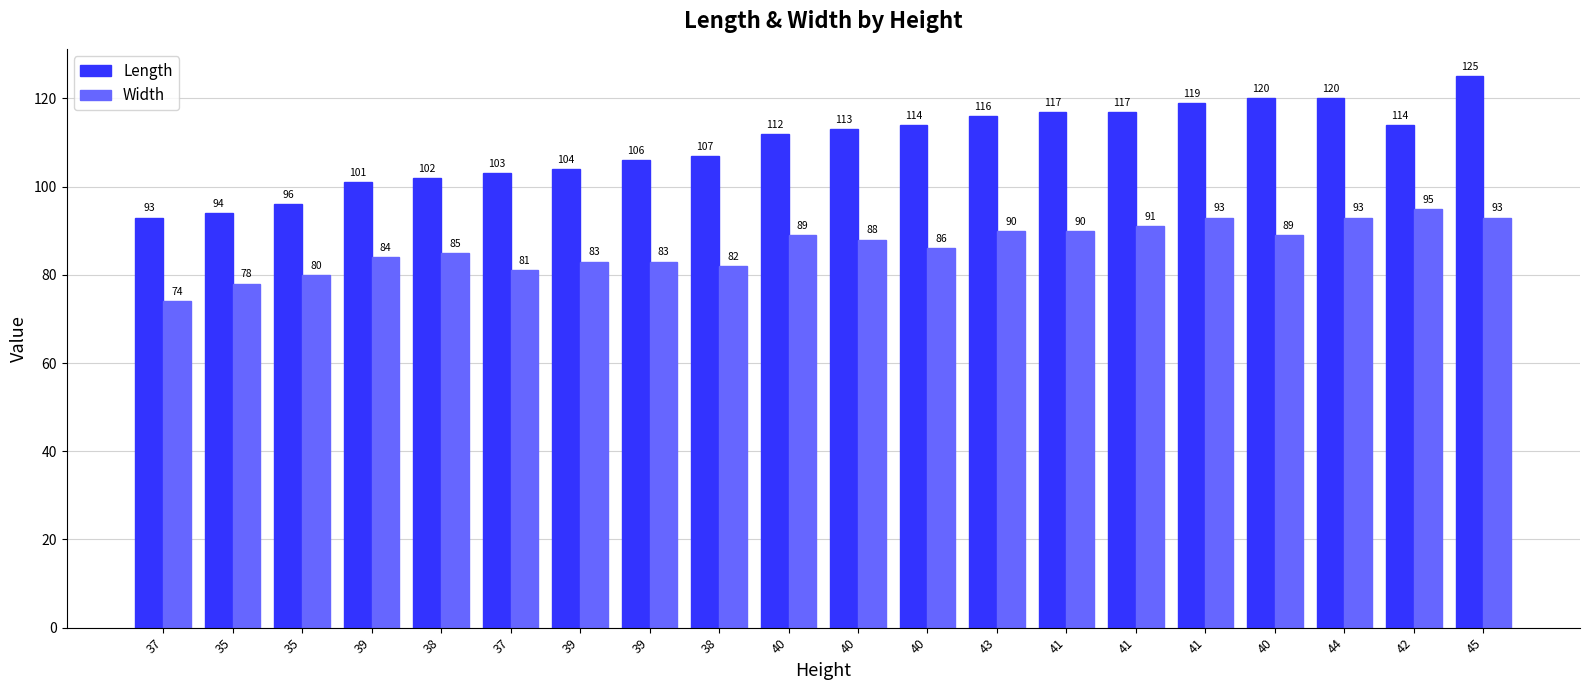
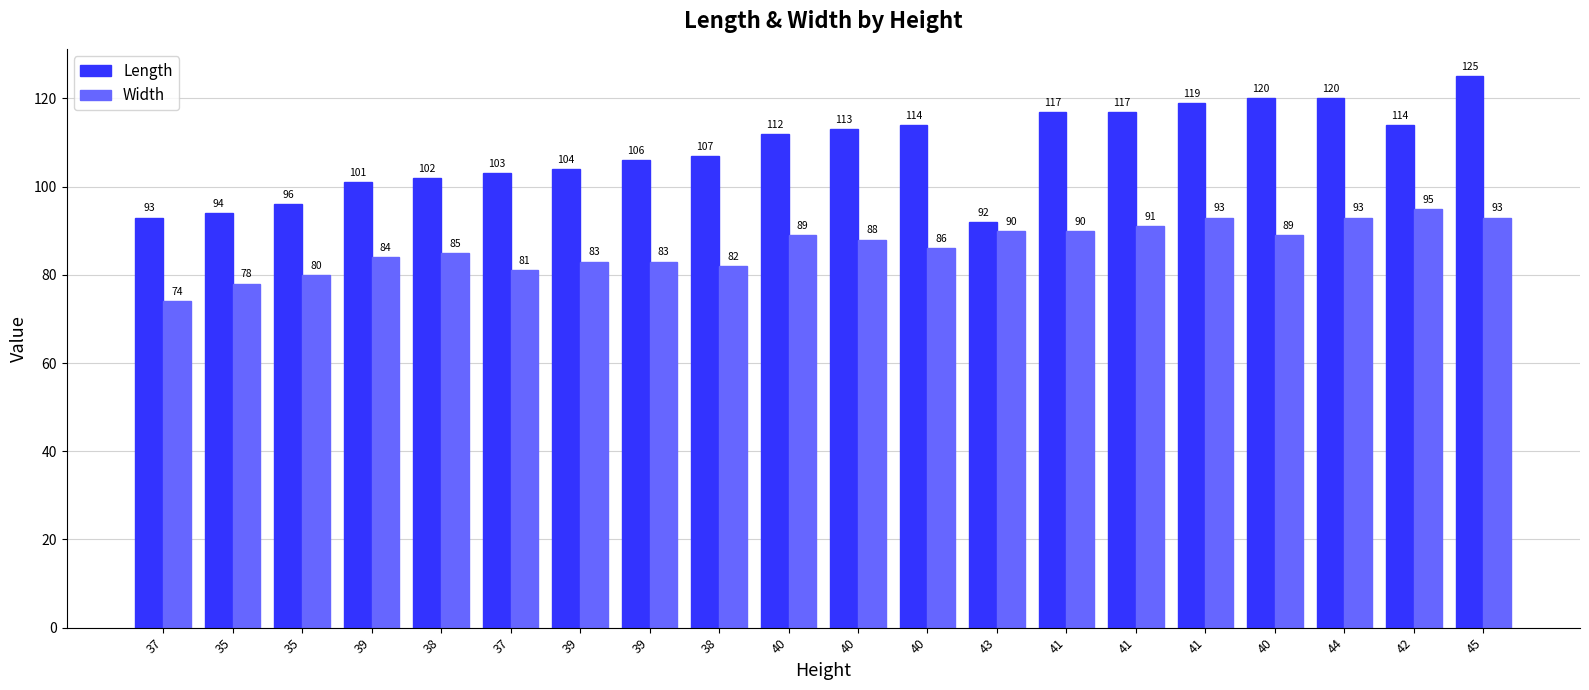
Length, 43: 116 -> 92
